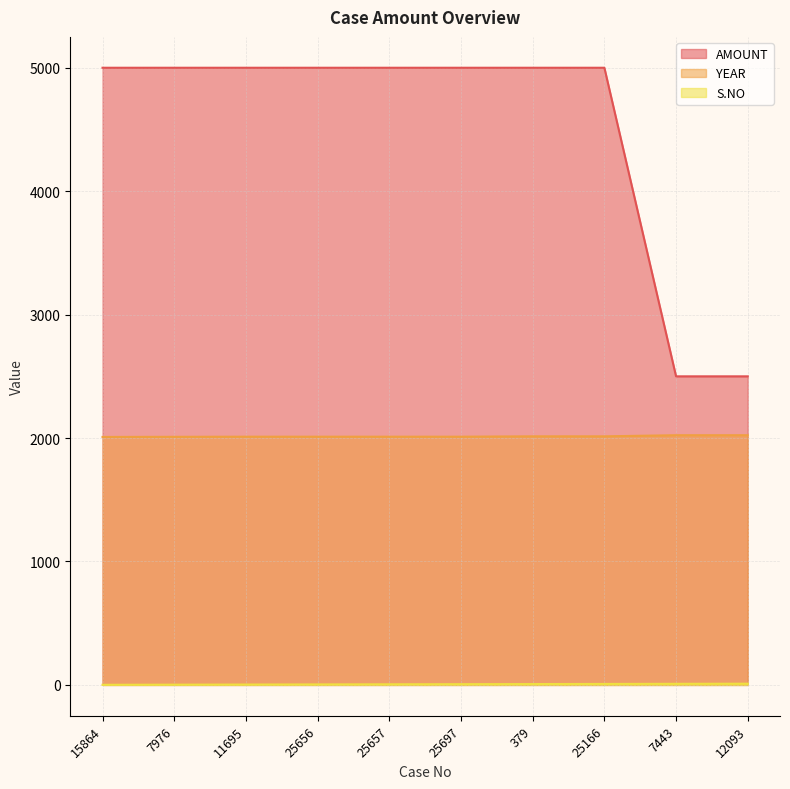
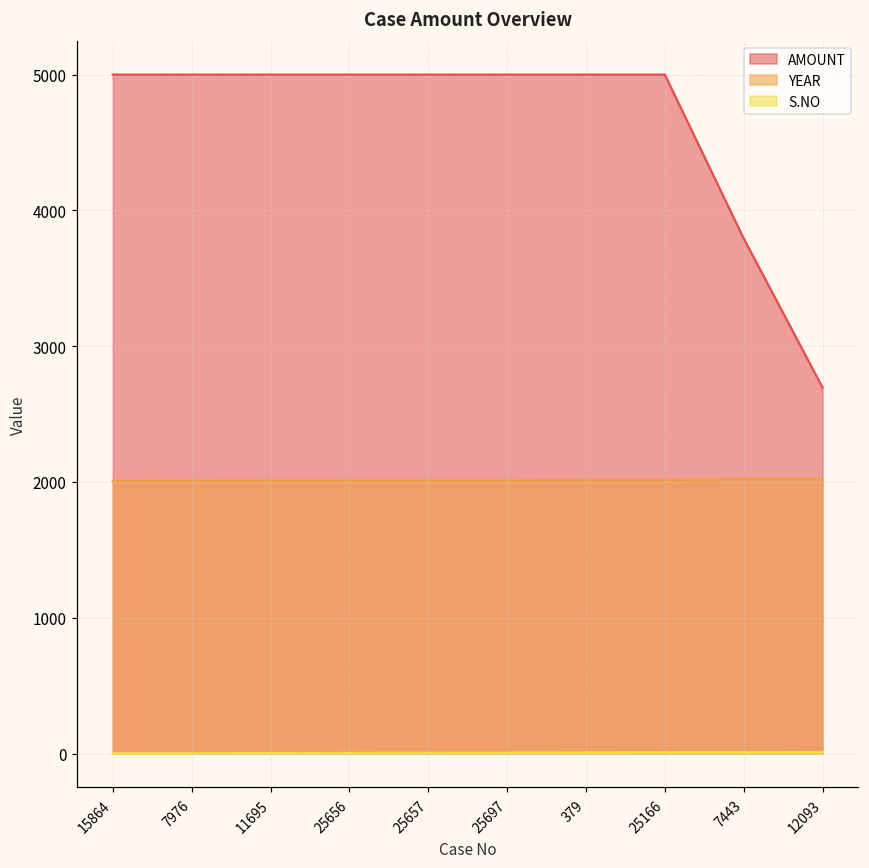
AMOUNT, 7443: 2500 -> 3790
AMOUNT, 12093: 2500 -> 2700
